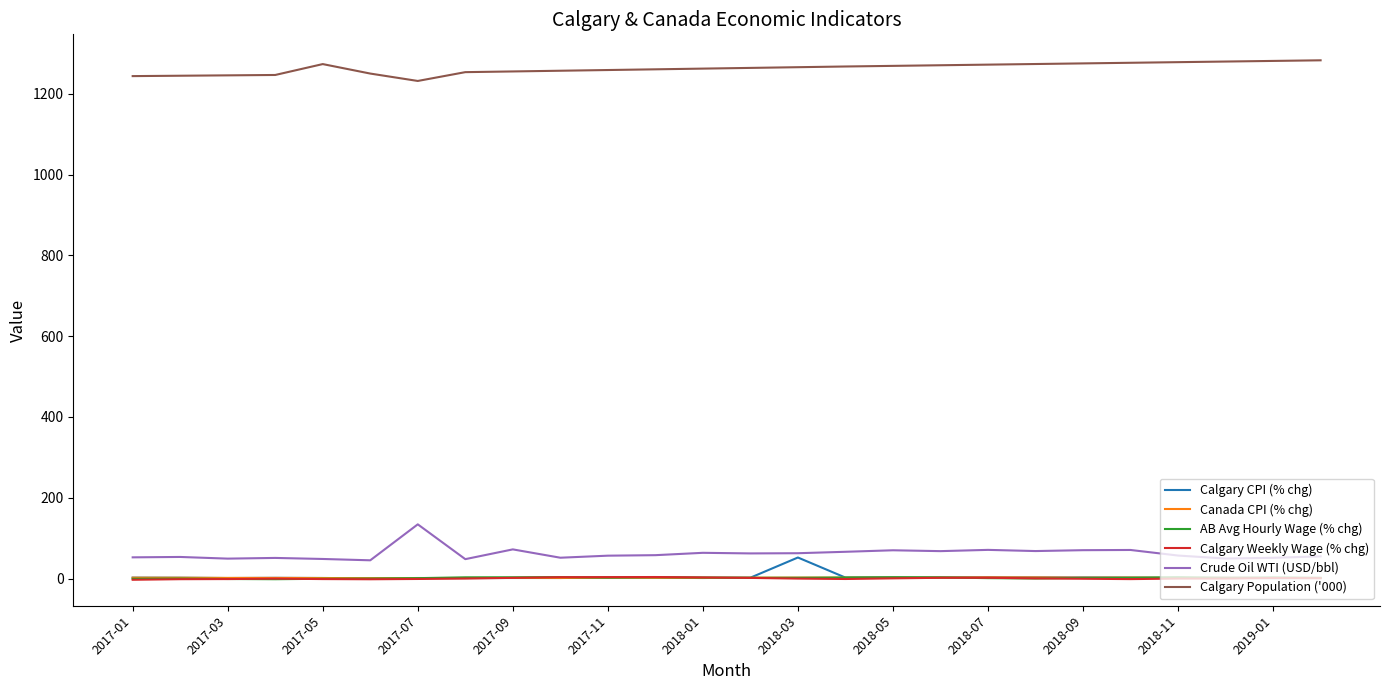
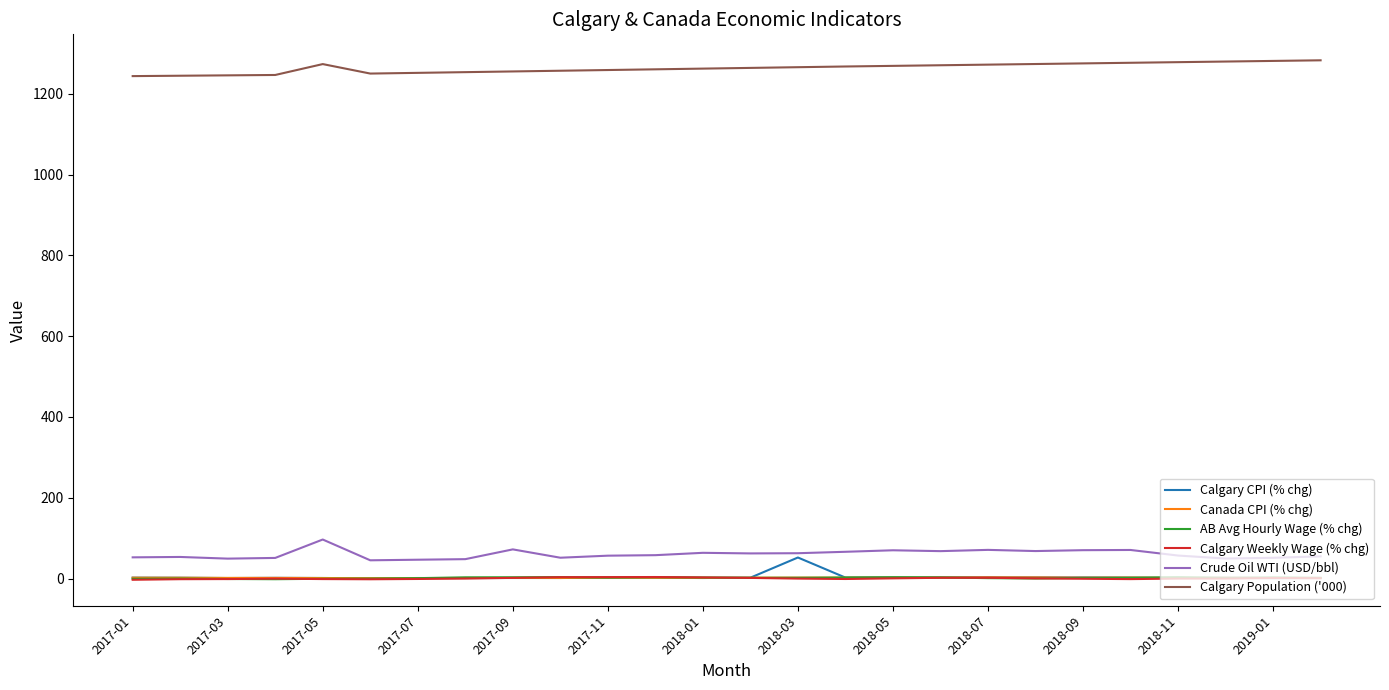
Crude Oil WTI (USD/bbl), 2017-05: 50 -> 100
Crude Oil WTI (USD/bbl), 2017-07: 130 -> 50
Calgary Population ('000), 2017-07: 1230 -> 1250
